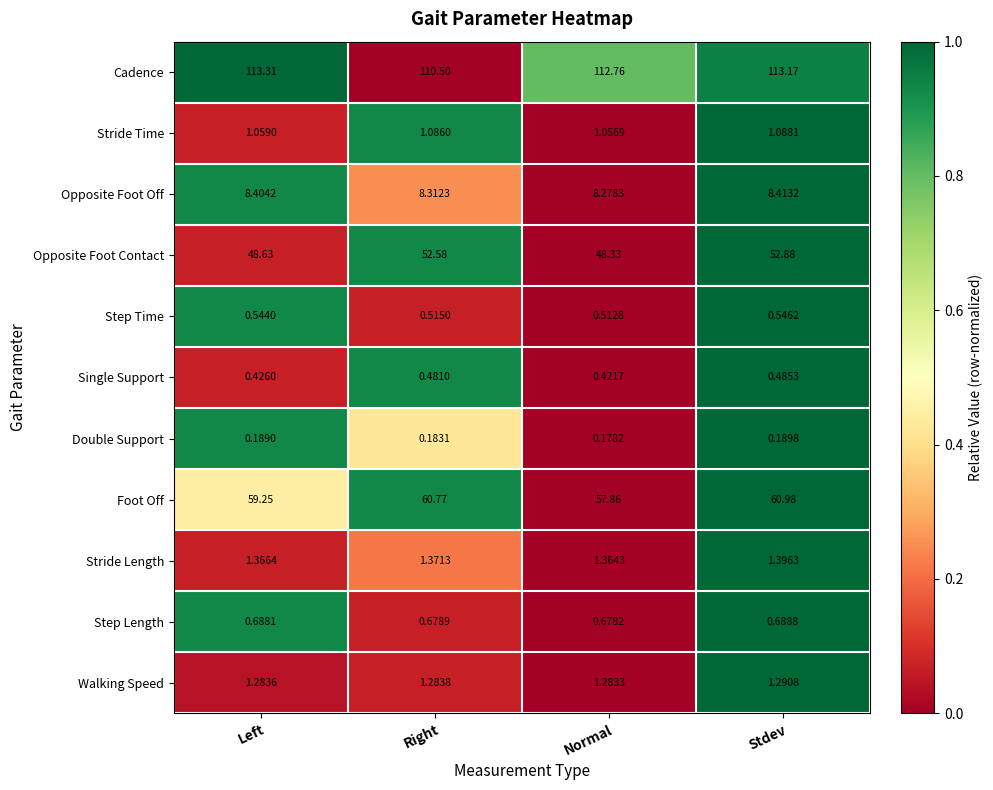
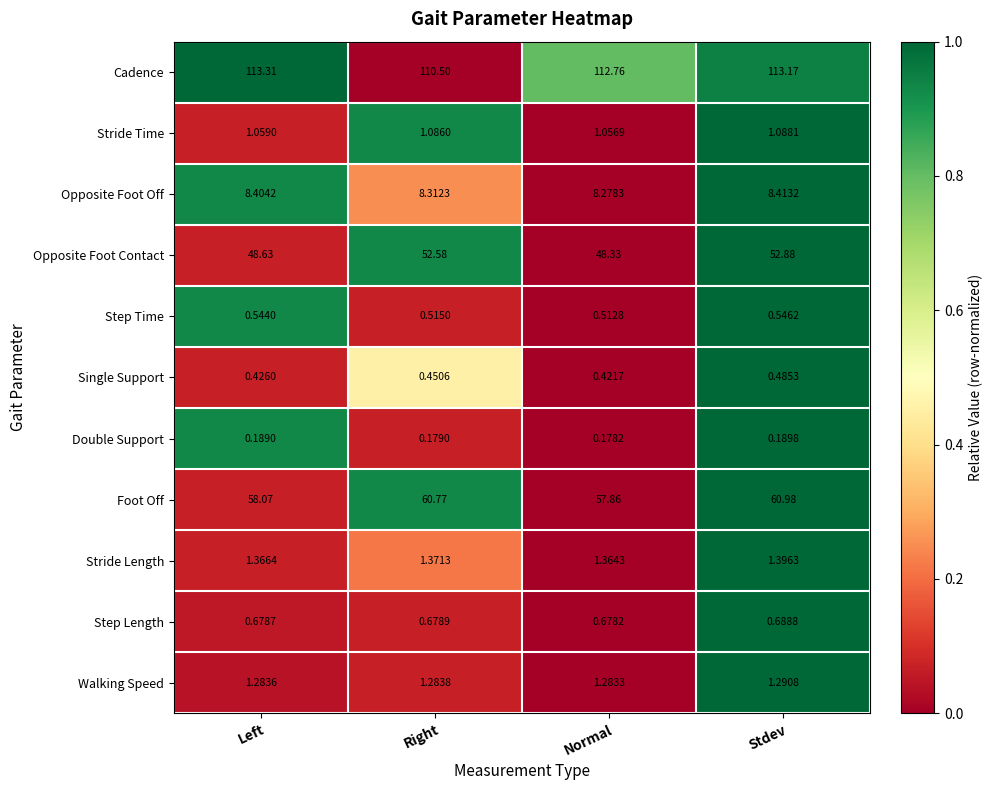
Single Support, Right: 0.4810 -> 0.4506
Double Support, Right: 0.1831 -> 0.1790
Foot Off, Left: 59.25 -> 58.07
Step Length, Left: 0.6881 -> 0.6787
